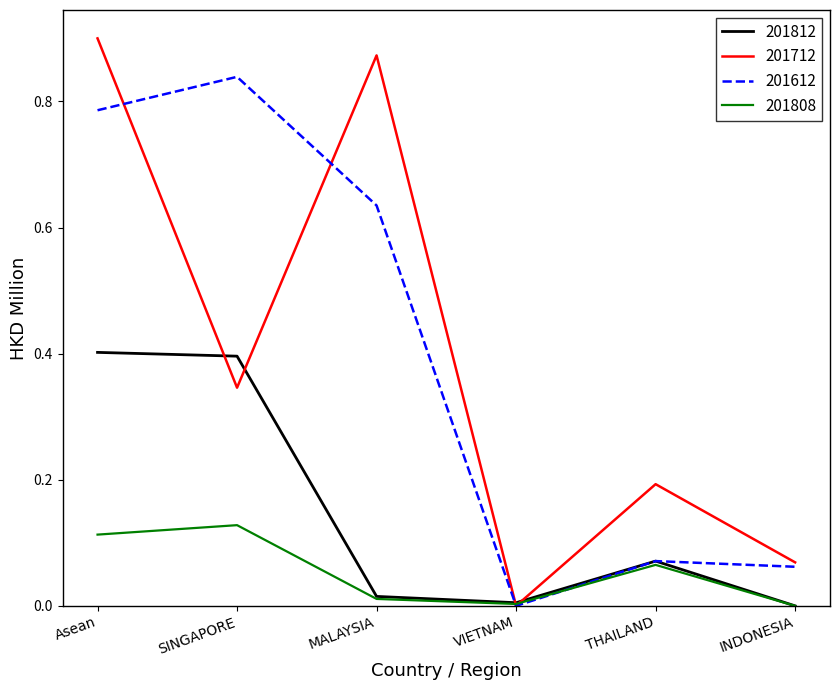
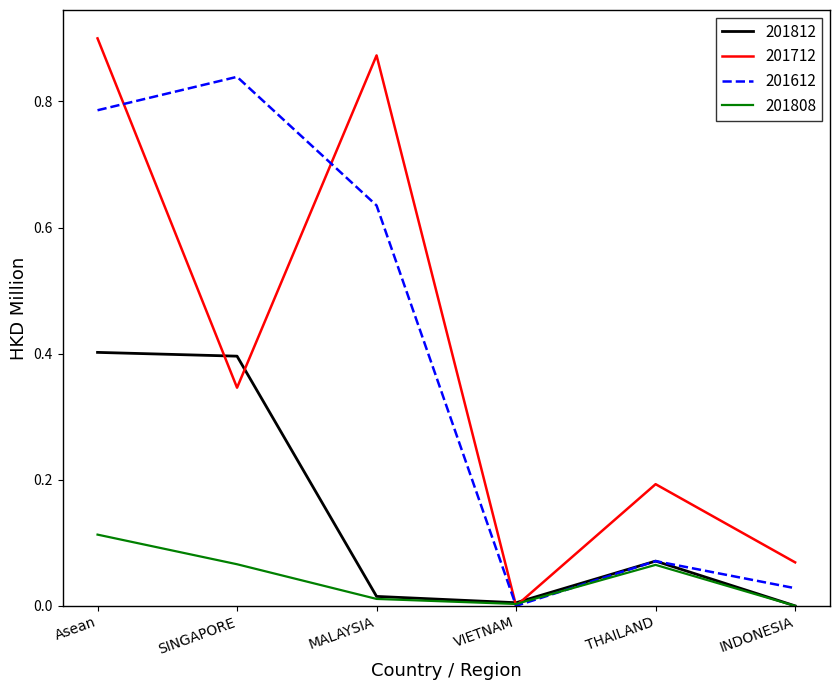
201808, SINGAPORE: 0.13 -> 0.07
201612, INDONESIA: 0.06 -> 0.03
